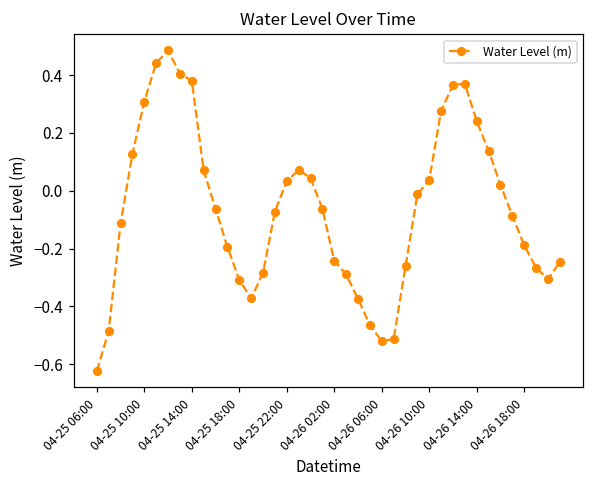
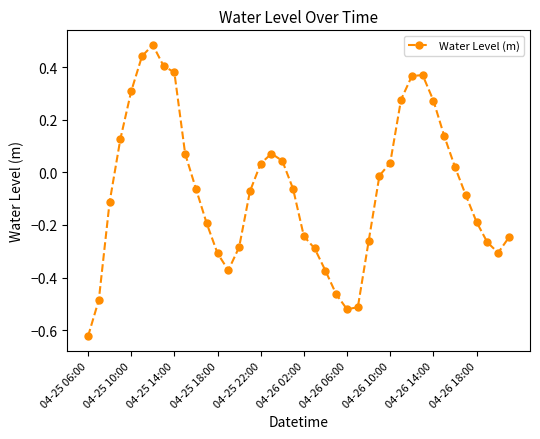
04-26 14:00: 0.24 -> 0.27
